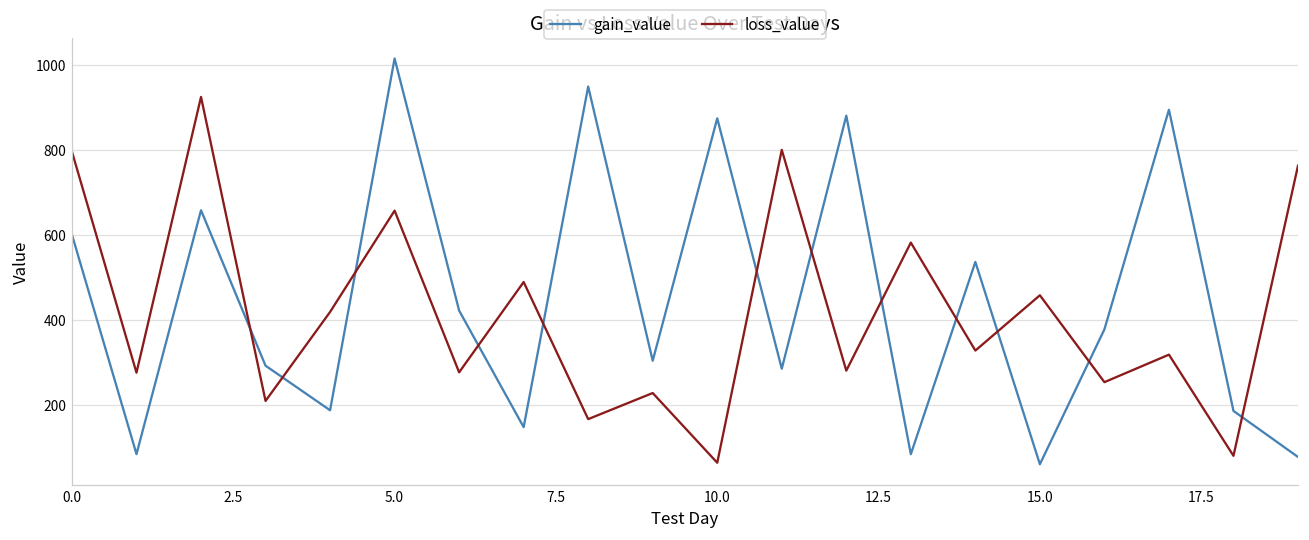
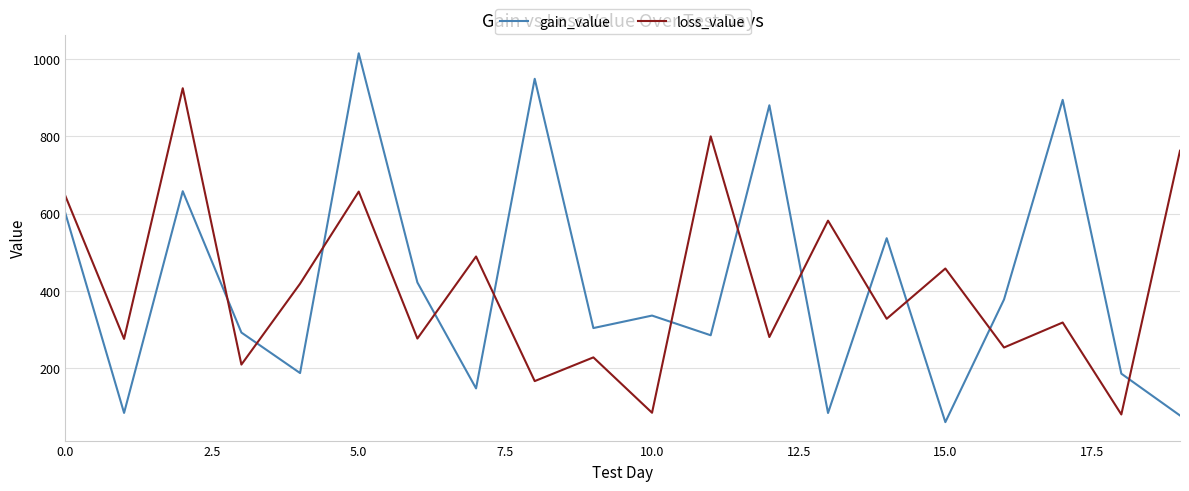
loss_value, 0.0: 800 -> 650
gain_value, 10.0: 870 -> 340
loss_value, 10.0: 60 -> 90
